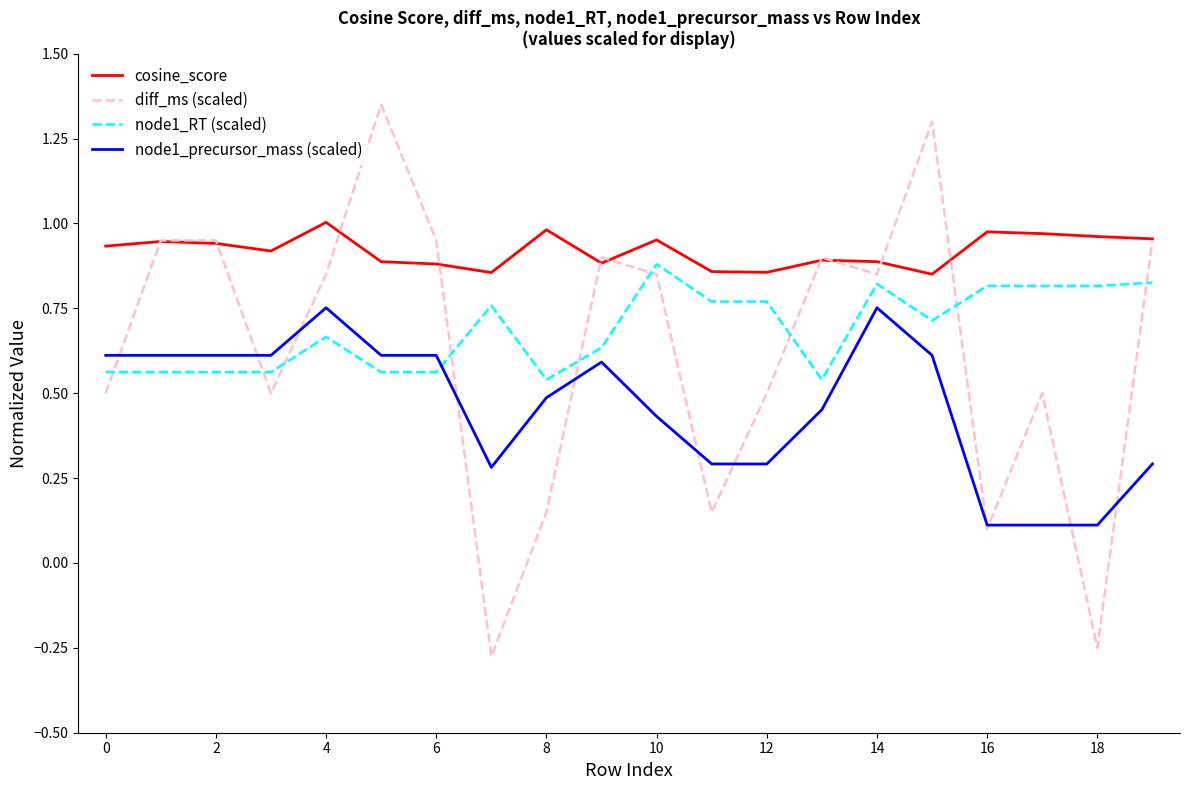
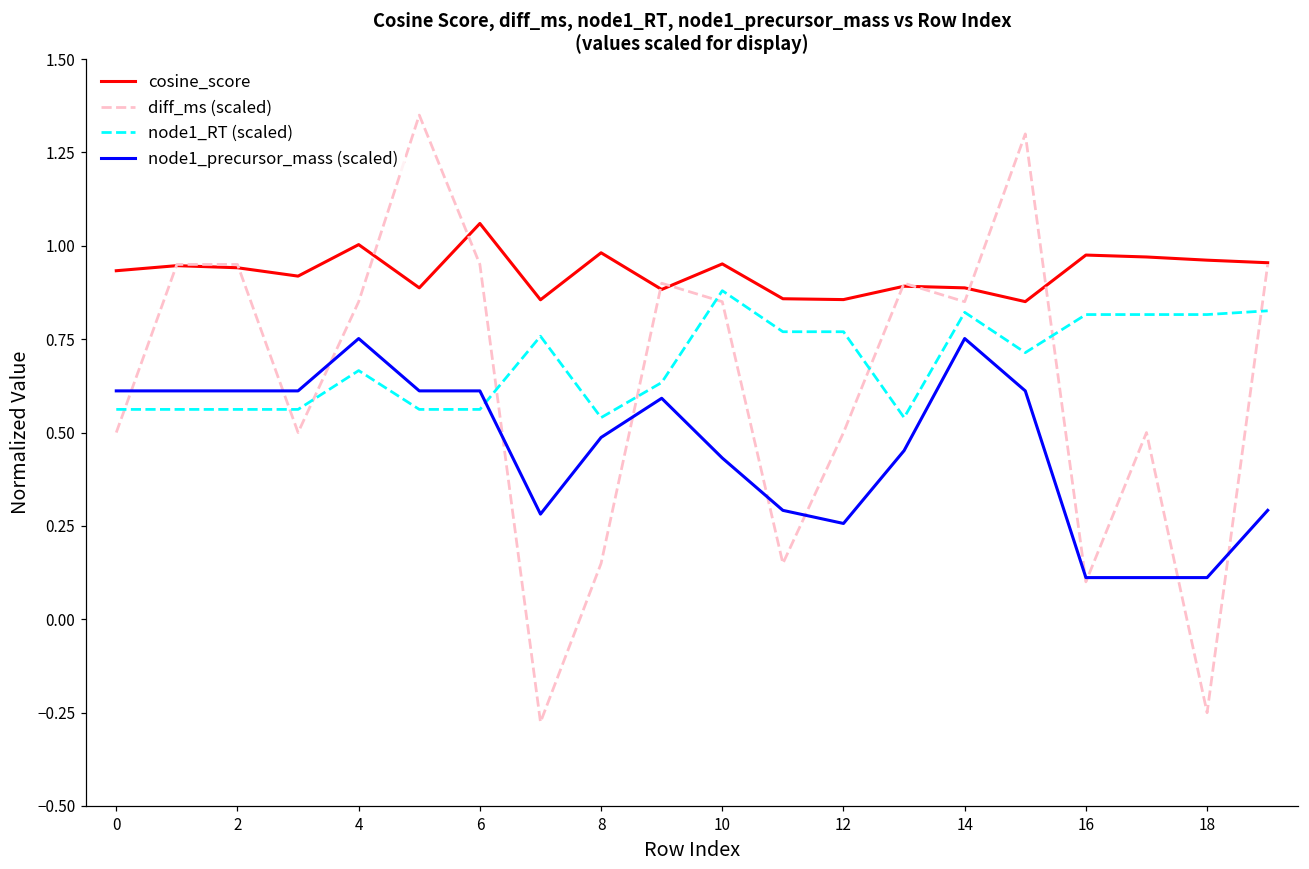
cosine_score, 6: 0.88 -> 1.06
node1_precursor_mass (scaled), 12: 0.29 -> 0.26
